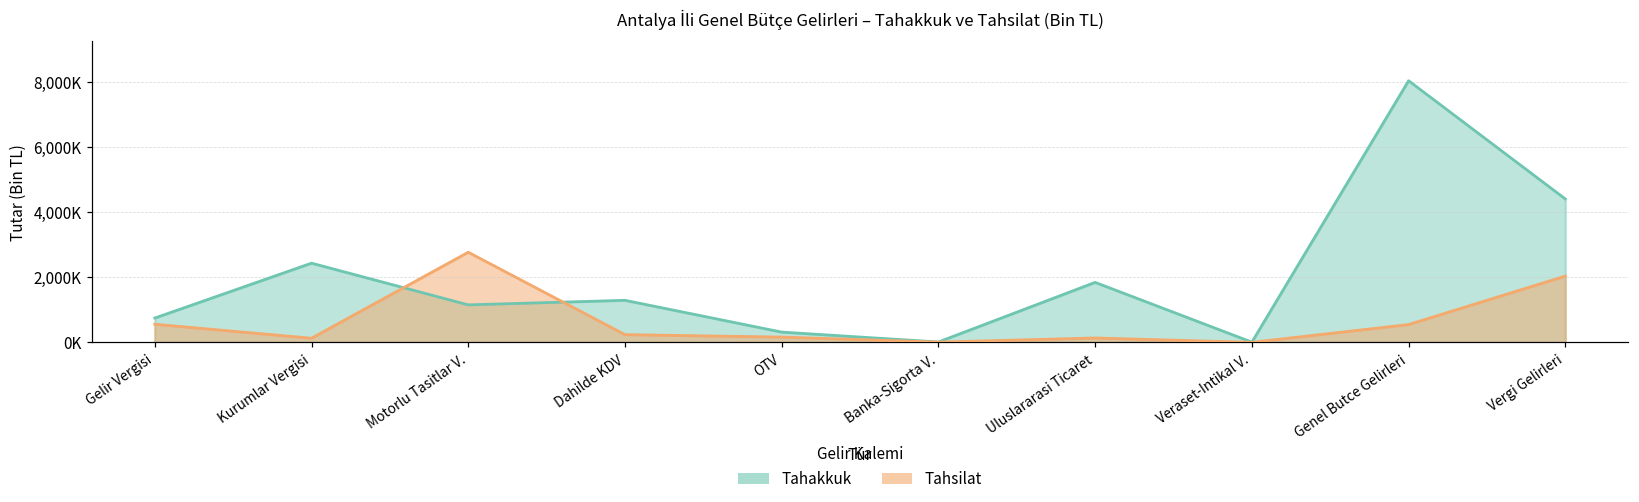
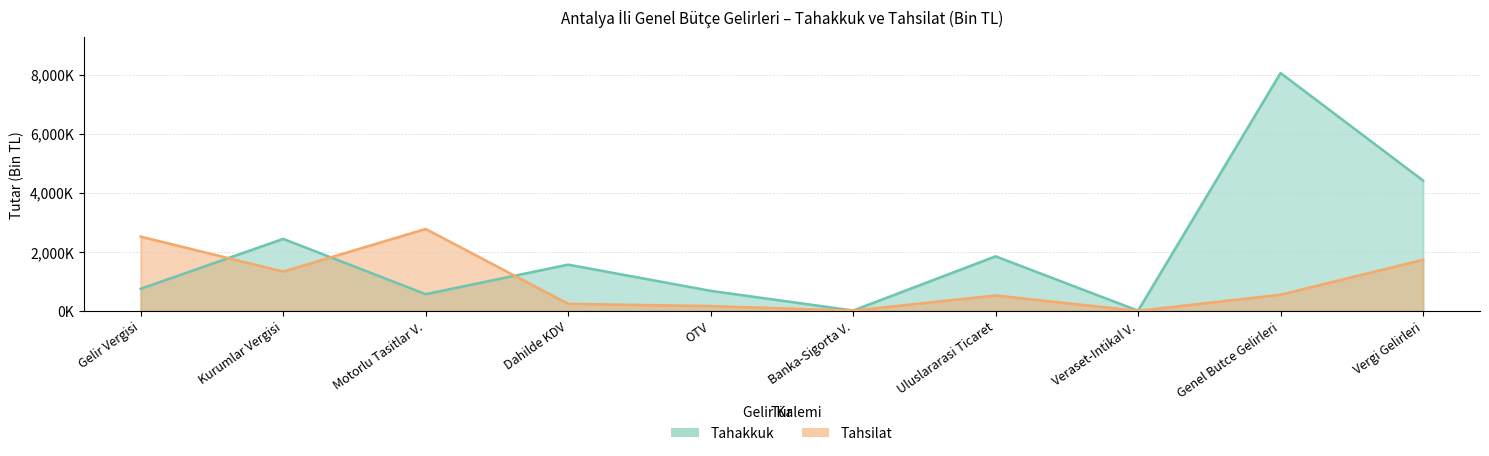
Tahsilat, Gelir Vergisi: 600,000 -> 2,500,000
Tahsilat, Kurumlar Vergisi: 100,000 -> 1,300,000
Tahakkuk, Motorlu Tasitlar V.: 1,200,000 -> 600,000
Tahakkuk, Dahilde KDV: 1,300,000 -> 1,600,000
Tahakkuk, OTV: 300,000 -> 700,000
Tahsilat, Uluslararasi Ticaret: 100,000 -> 500,000
Tahsilat, Vergi Gelirleri: 2,000,000 -> 1,700,000
